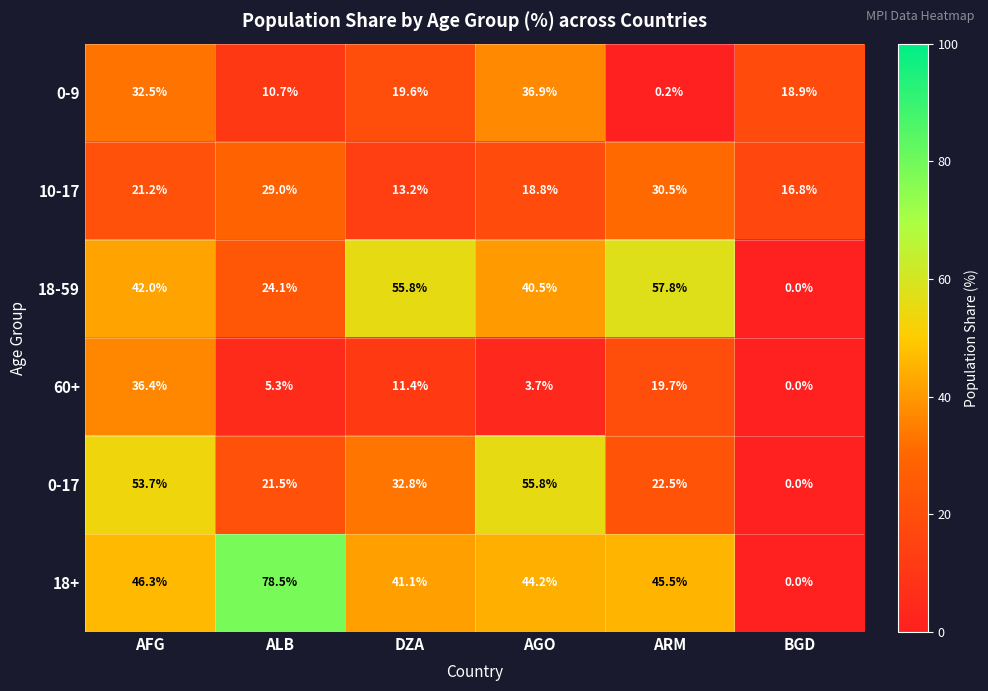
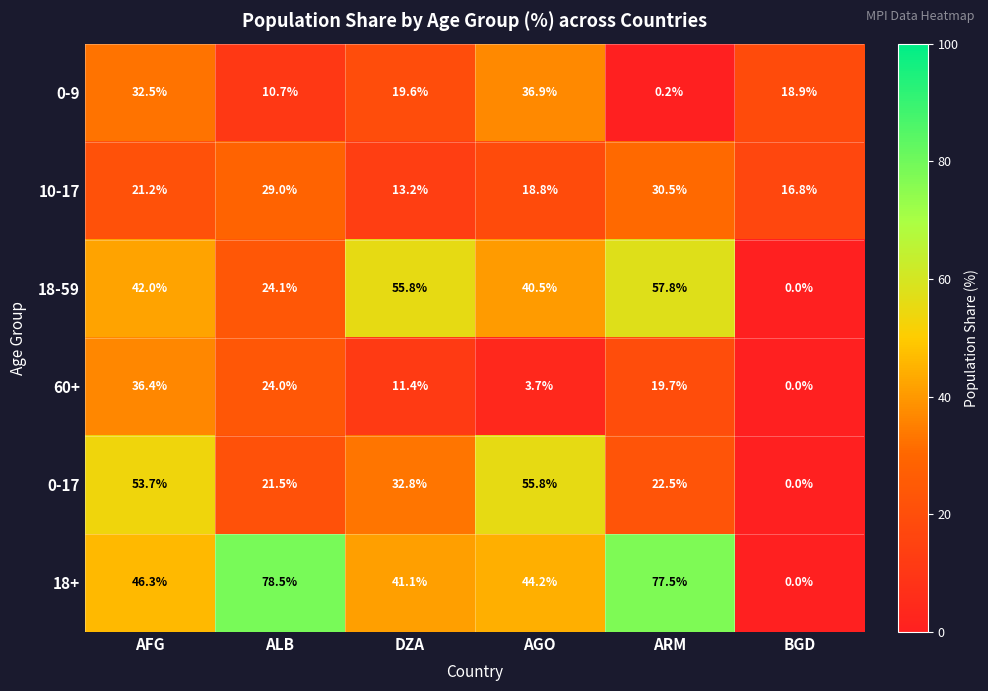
60+, ALB: 5.3% -> 24.0%
18+, ARM: 45.5% -> 77.5%
